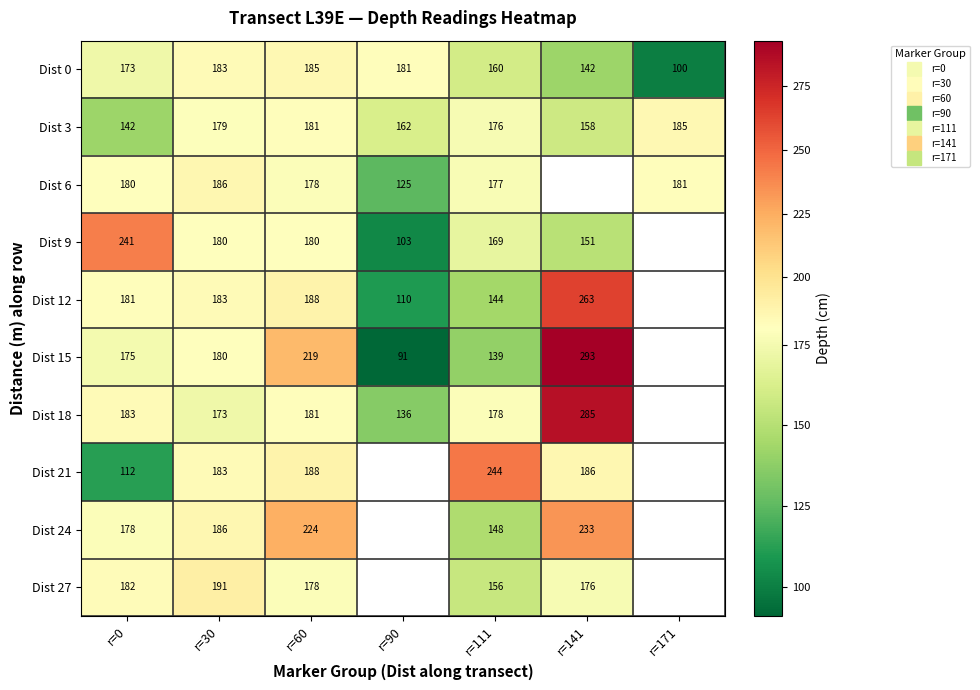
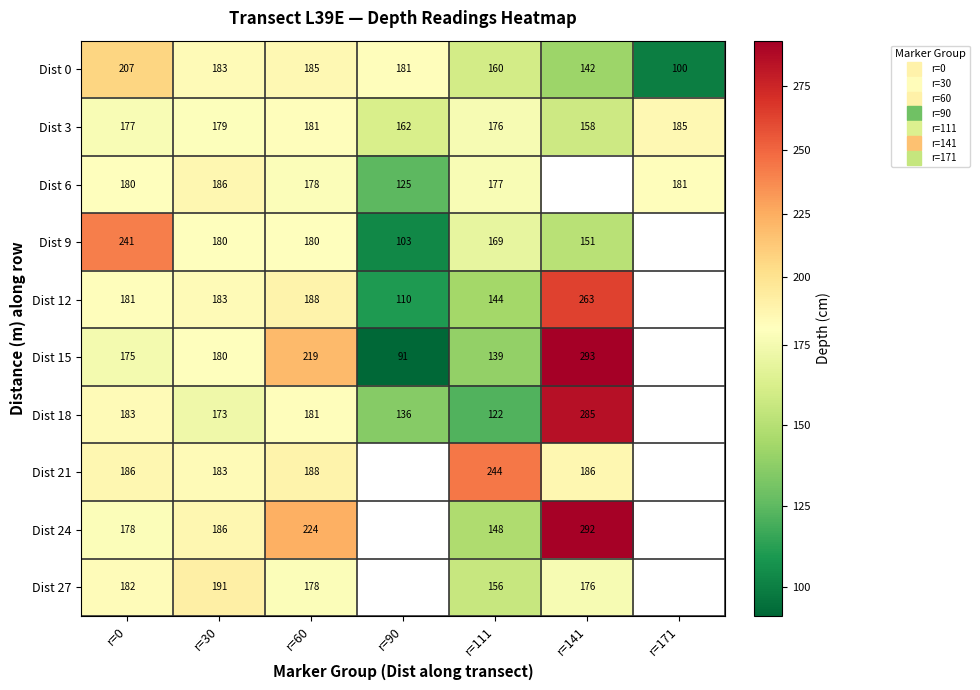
Dist 0, r=0: 173 -> 207
Dist 3, r=0: 142 -> 177
Dist 18, r=111: 178 -> 122
Dist 21, r=0: 112 -> 186
Dist 24, r=141: 233 -> 292
